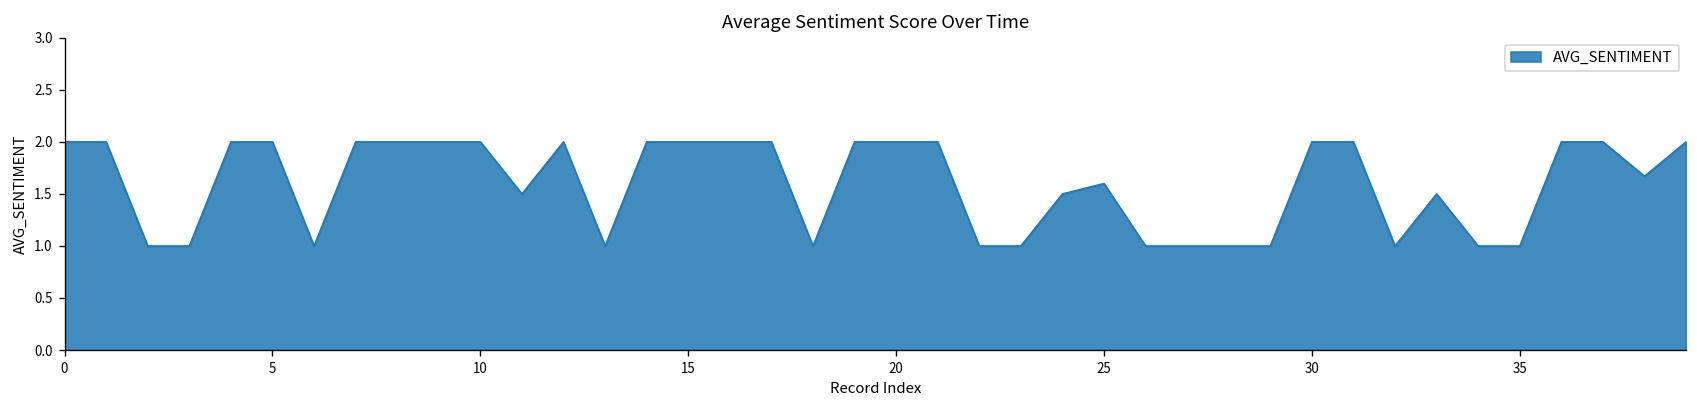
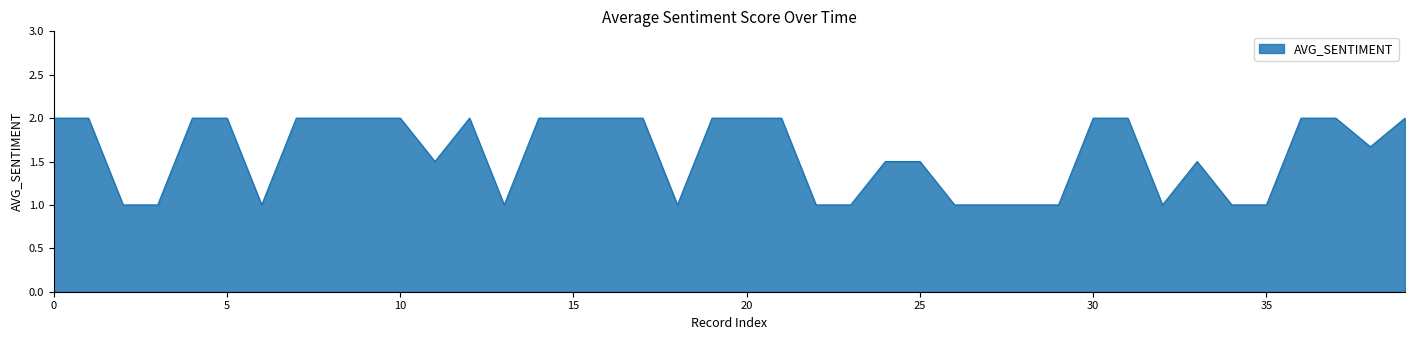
25: 1.6 -> 1.5
